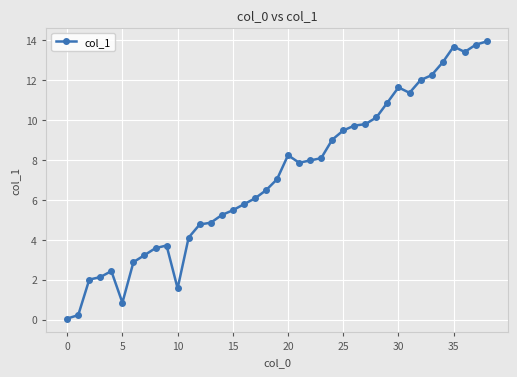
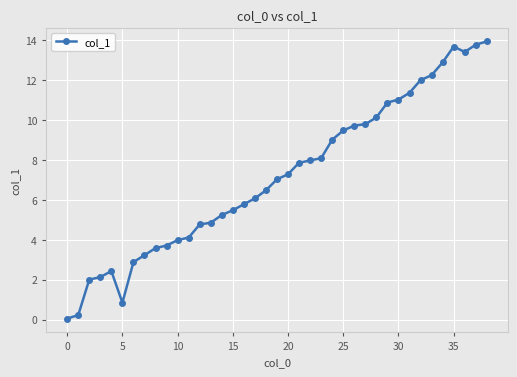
10: 1.6 -> 4.0
20: 8.2 -> 7.3
30: 11.6 -> 11.0
